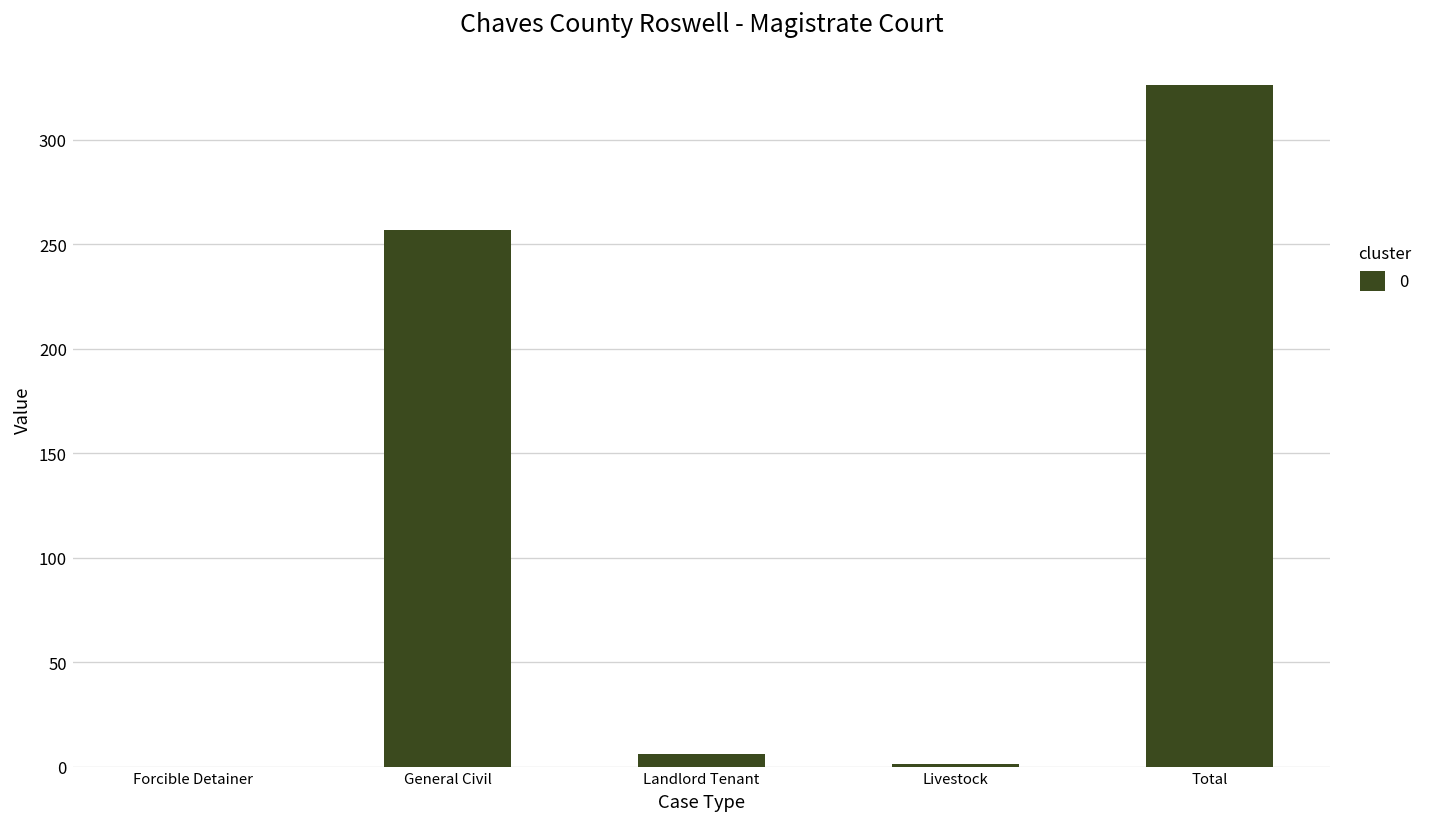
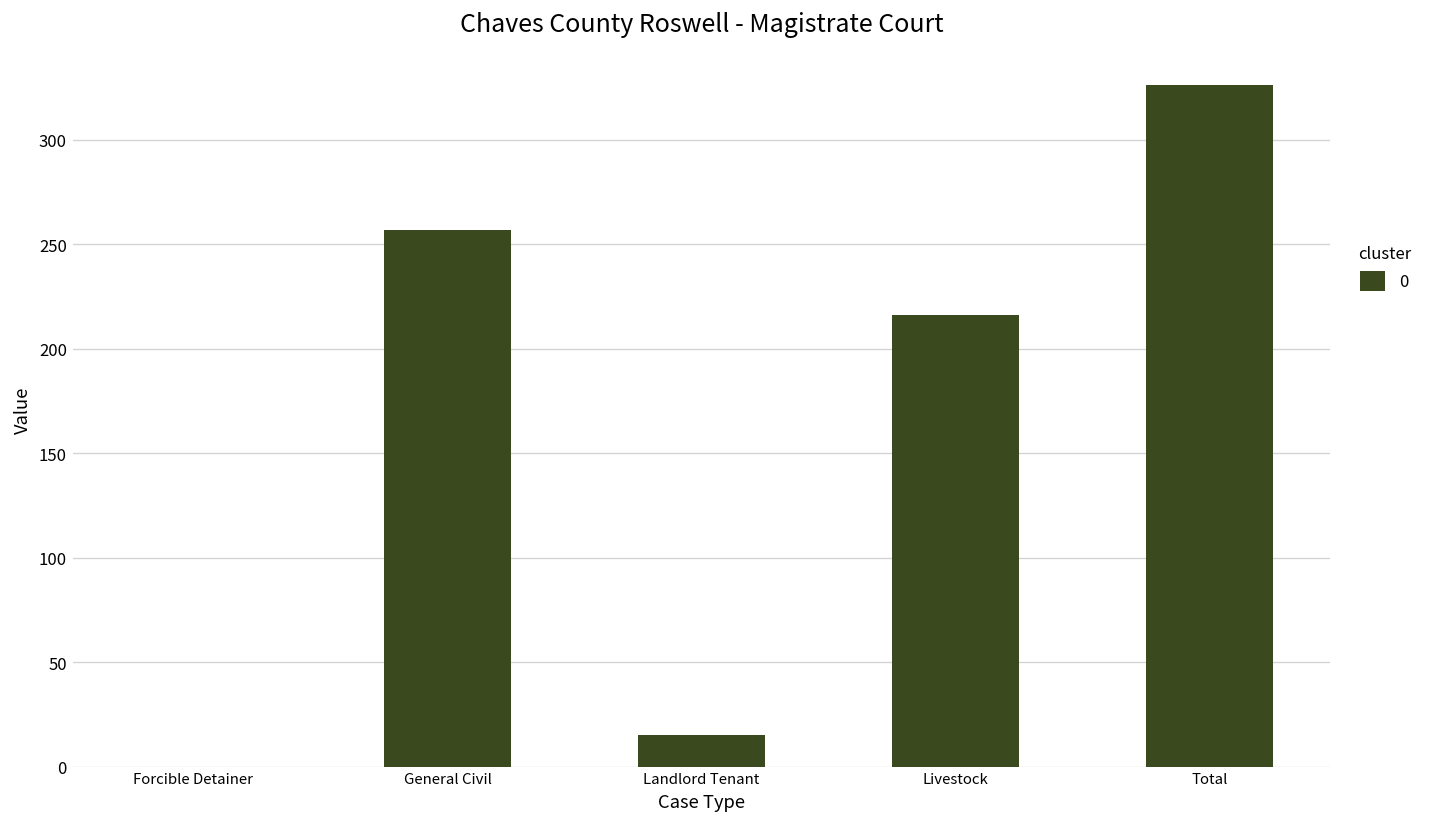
Landlord Tenant: 6 -> 15
Livestock: 1 -> 216
